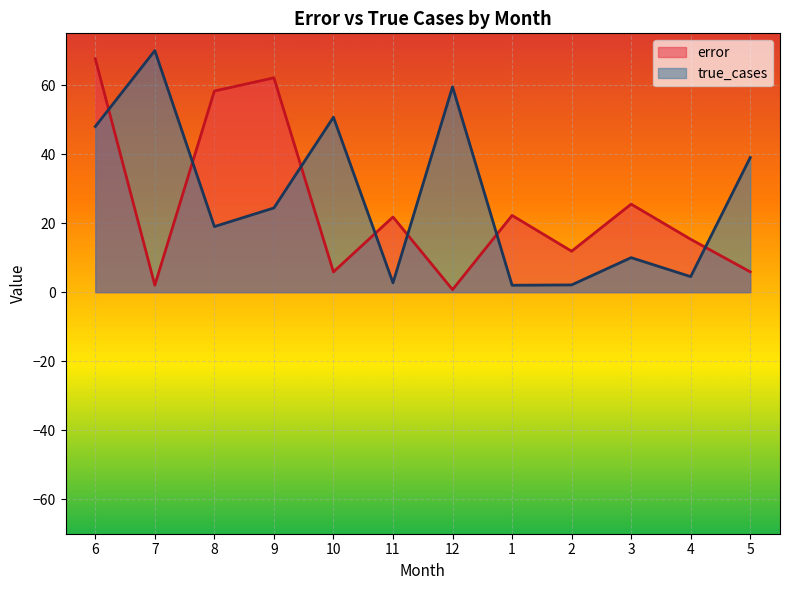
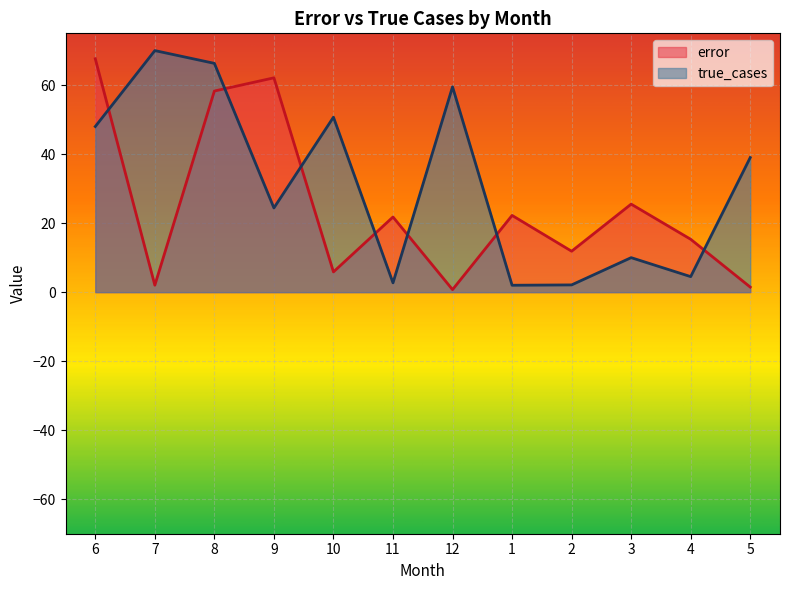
true_cases, 8: 19 -> 66
error, 5: 6 -> 1
